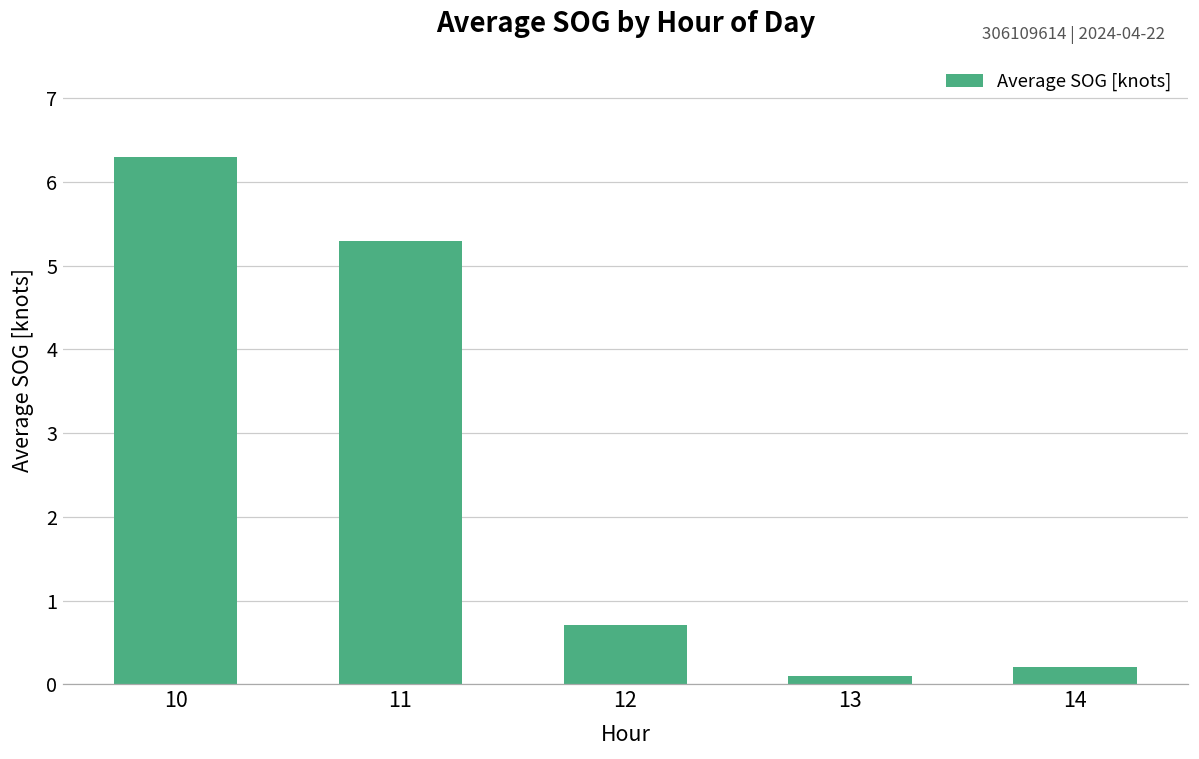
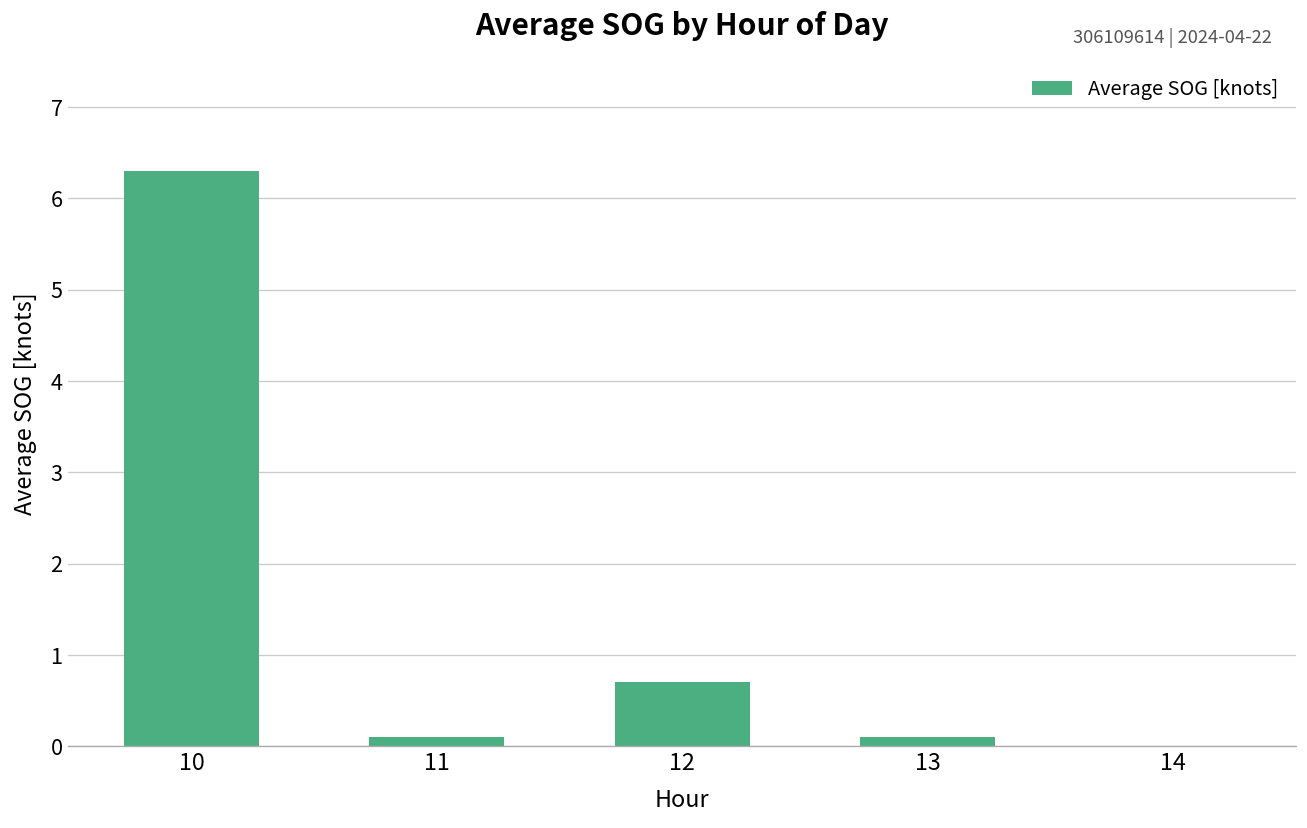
11: 5.3 -> 0.1
14: 0.2 -> 0.0
